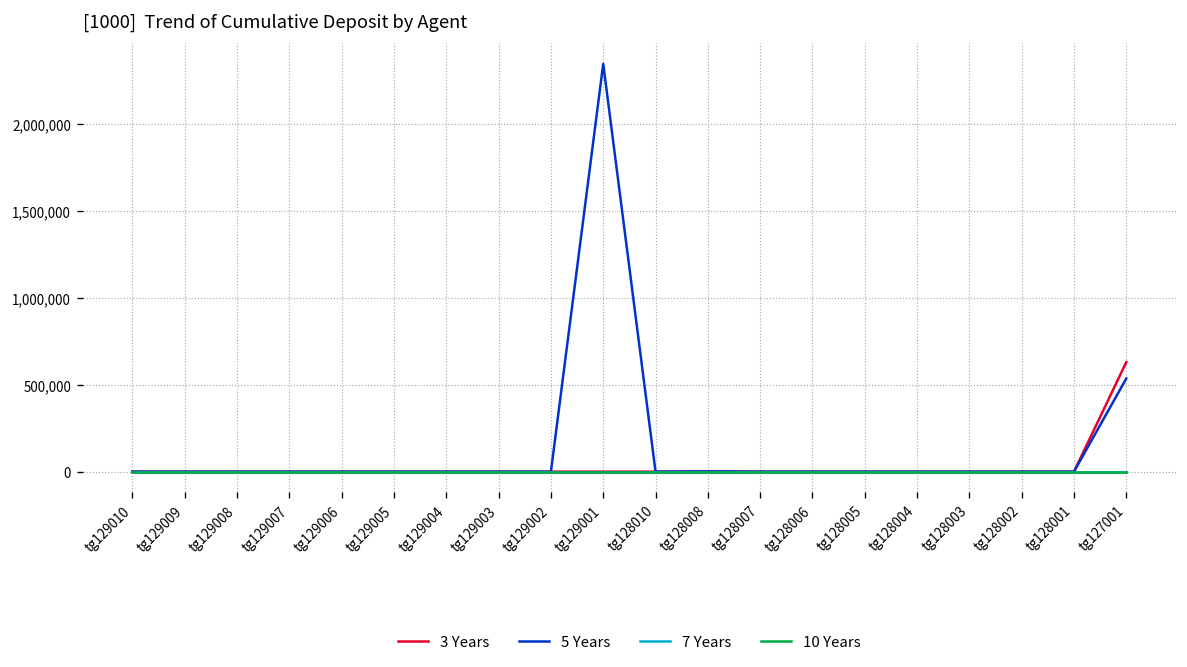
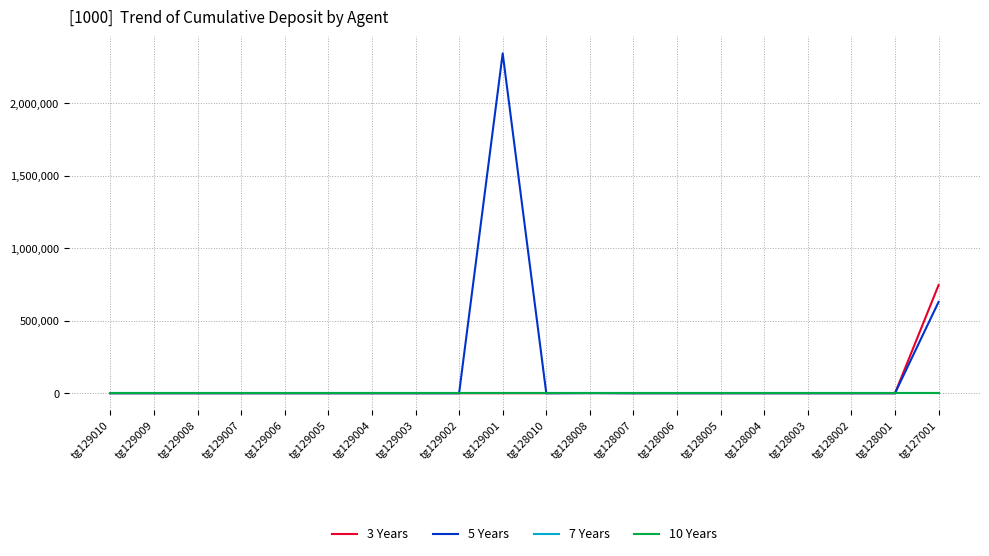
3 Years, tg127001: 630,000 -> 750,000
5 Years, tg127001: 540,000 -> 630,000
